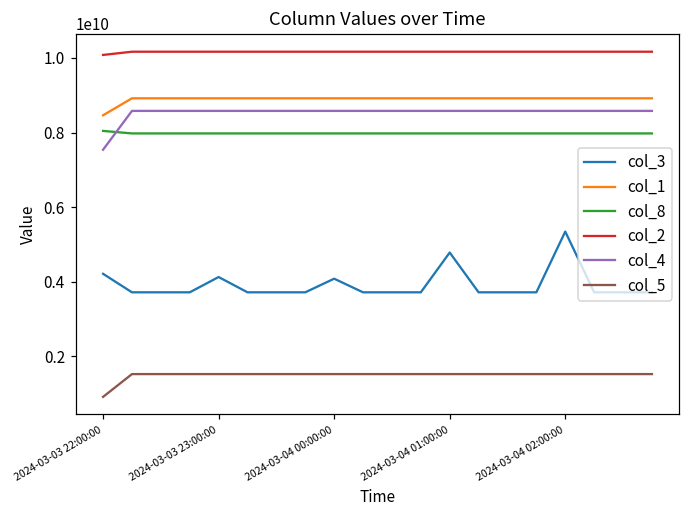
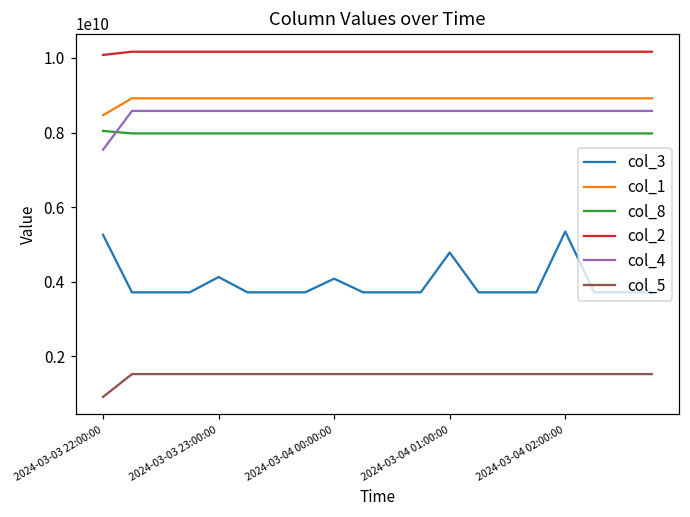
col_3, 2024-03-03 22:00:00: 4200000000 -> 5300000000
